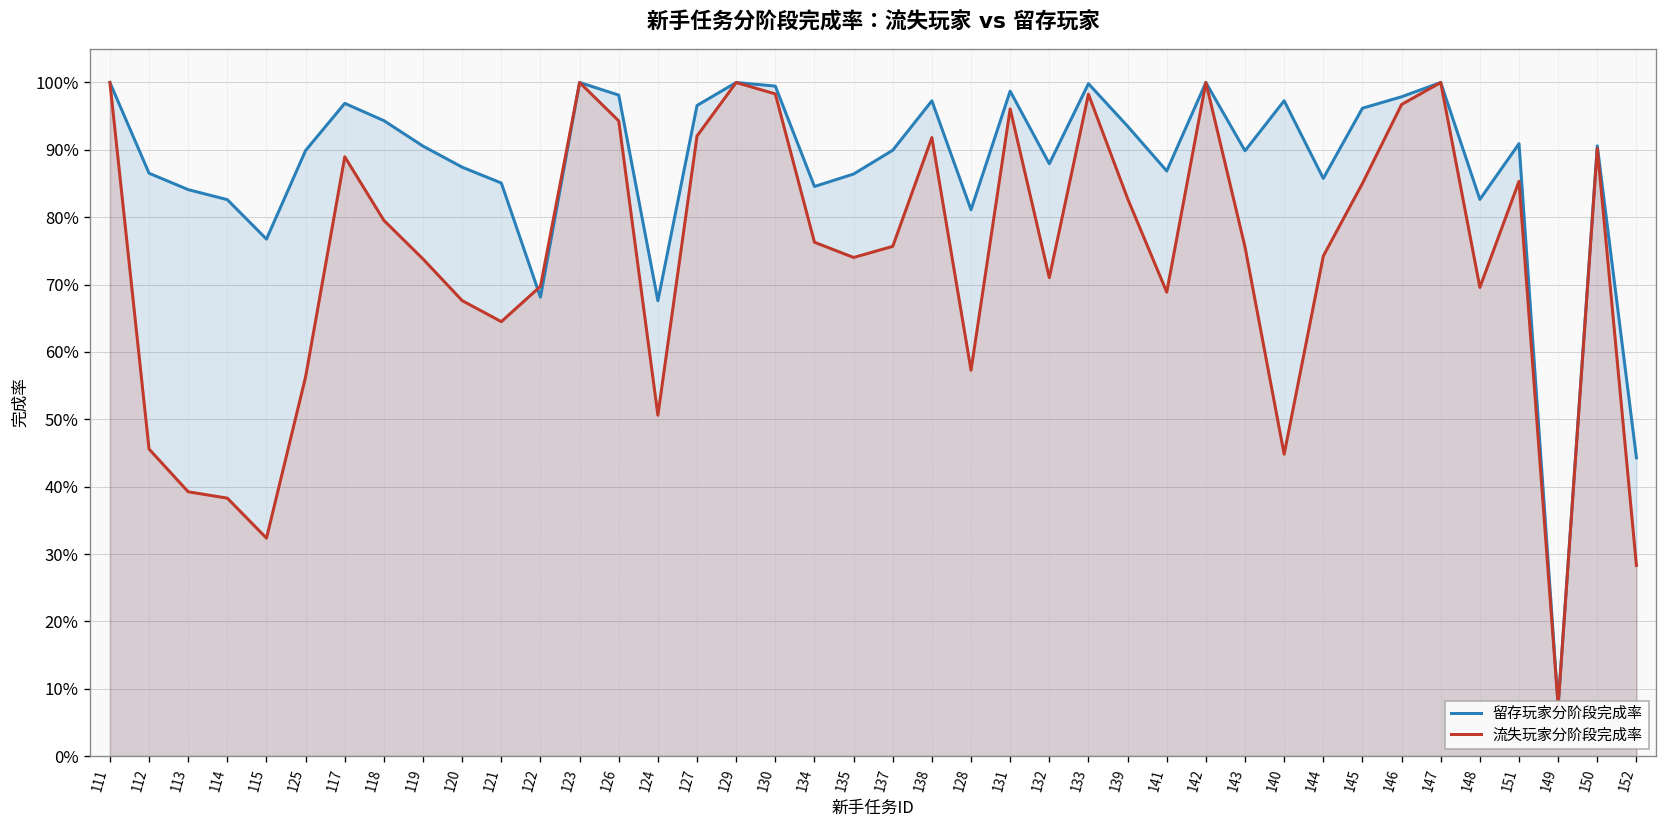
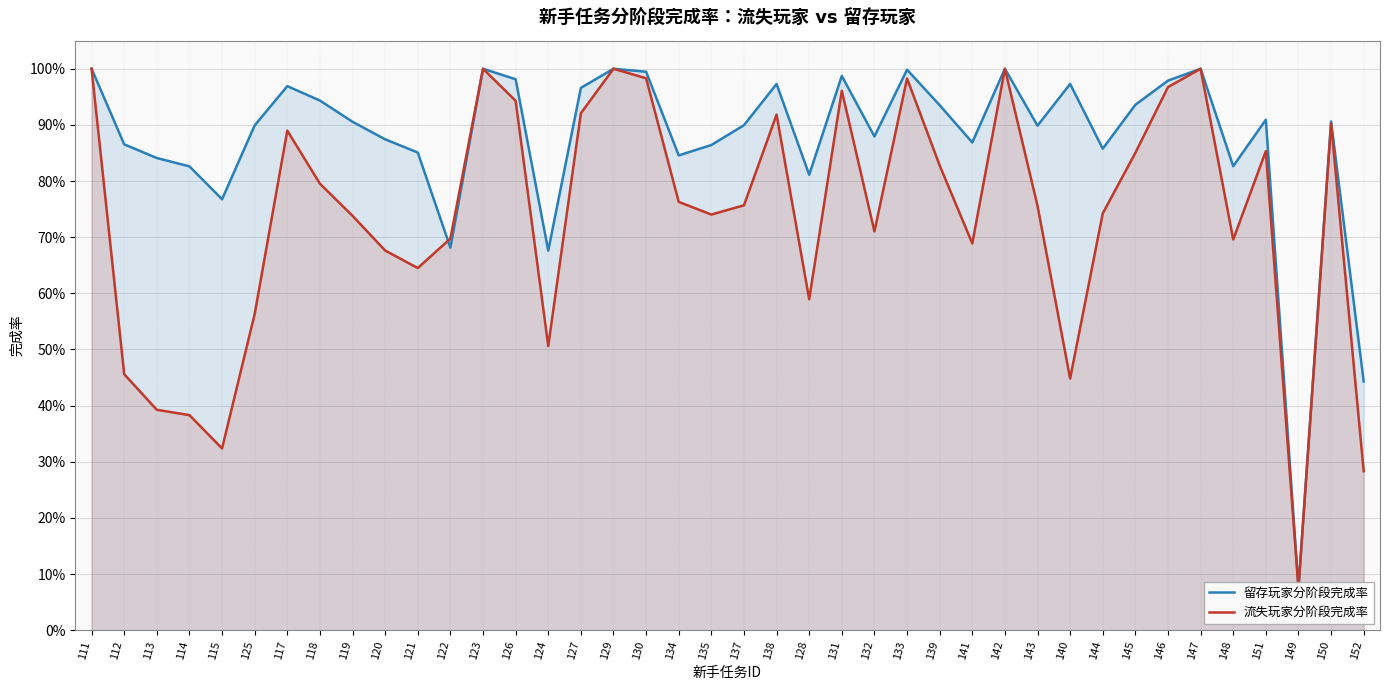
流失玩家分阶段完成率, 128: 57% -> 59%
留存玩家分阶段完成率, 145: 96% -> 94%
